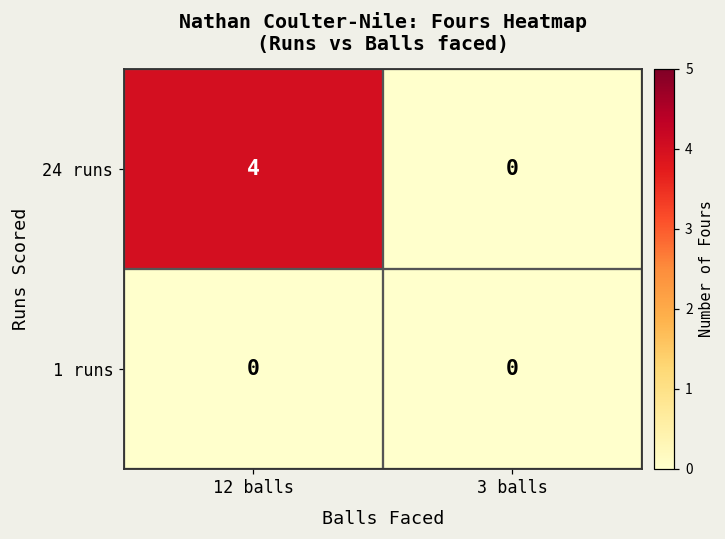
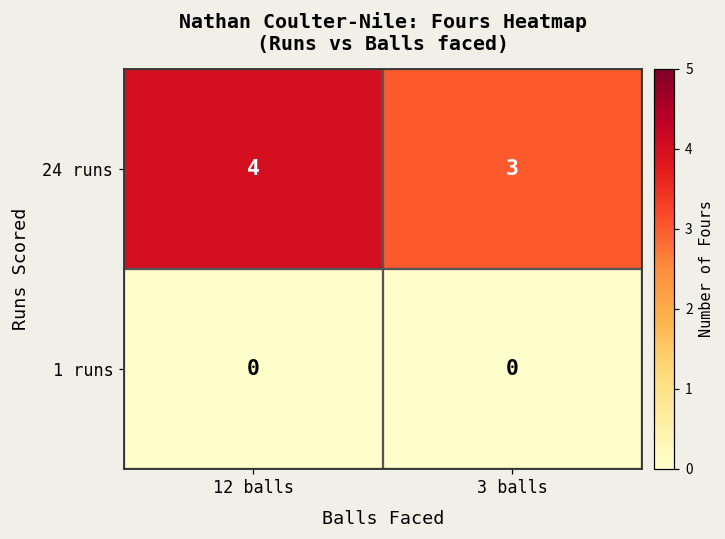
24 runs, 3 balls: 0 -> 3
